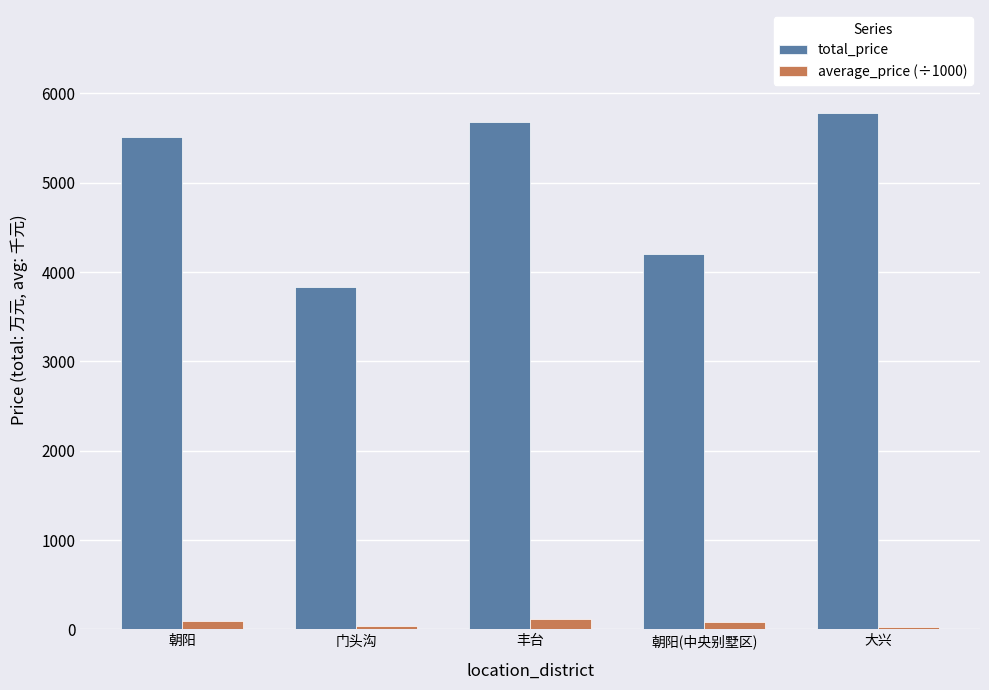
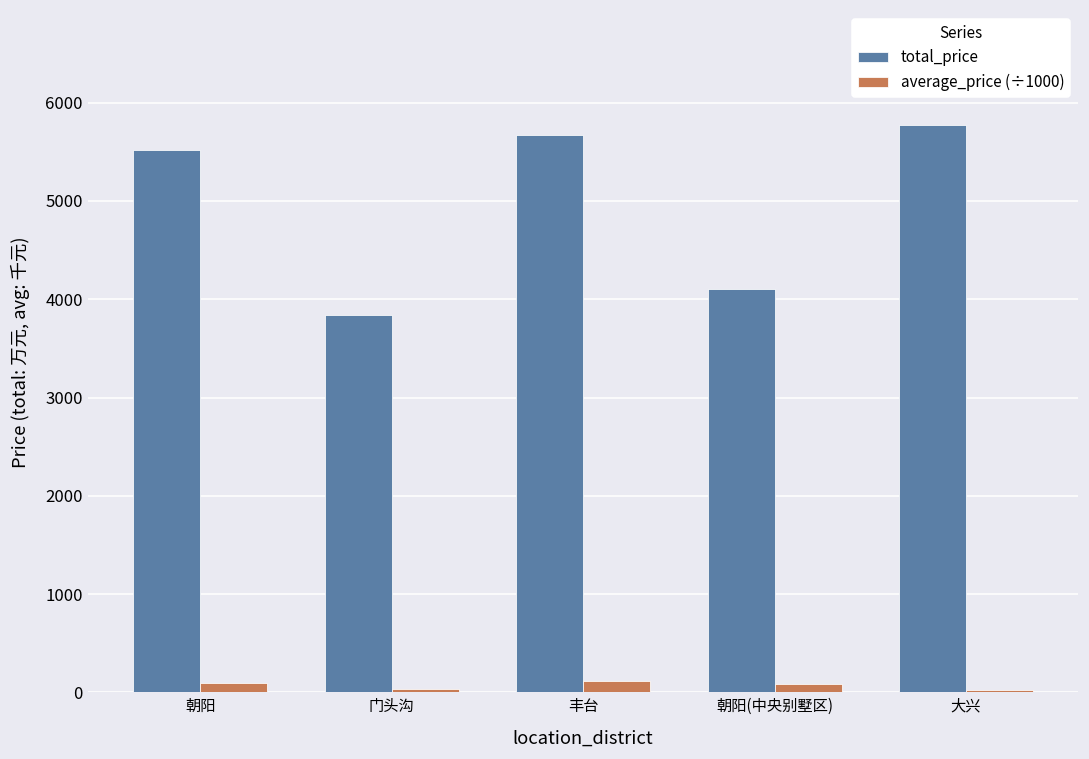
total_price, 朝阳(中央别墅区): 4200 -> 4100
